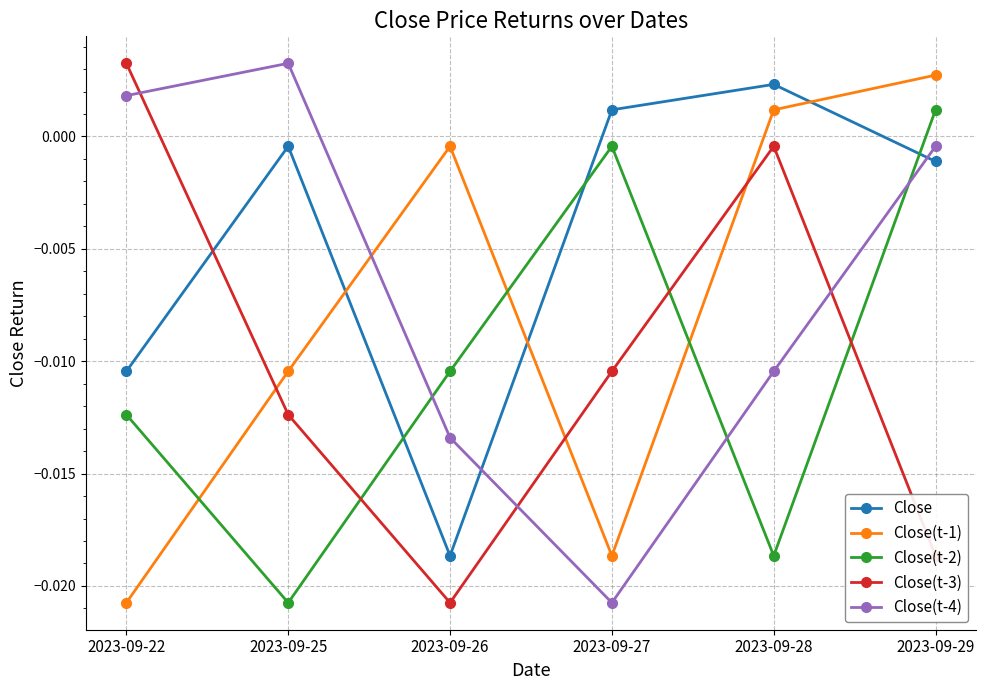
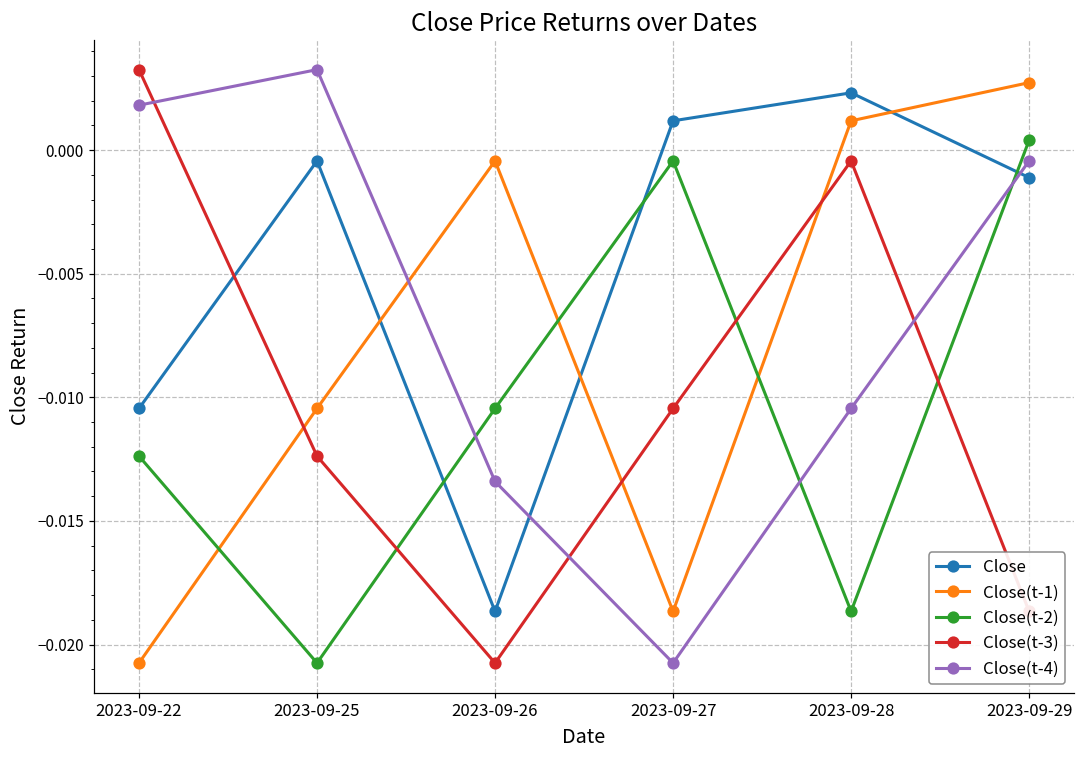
Close(t-2), 2023-09-29: 0.0012 -> 0.0004
